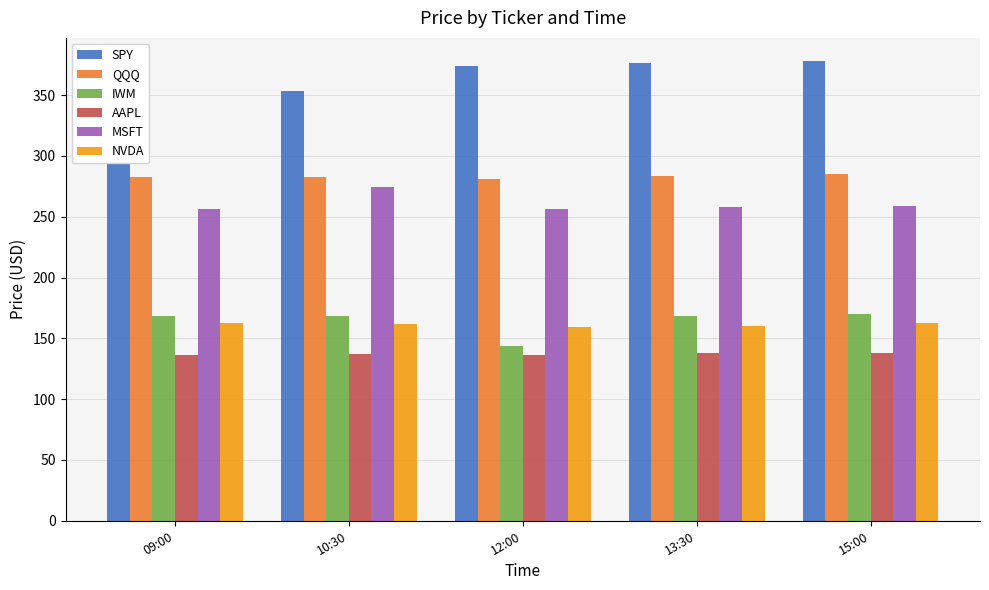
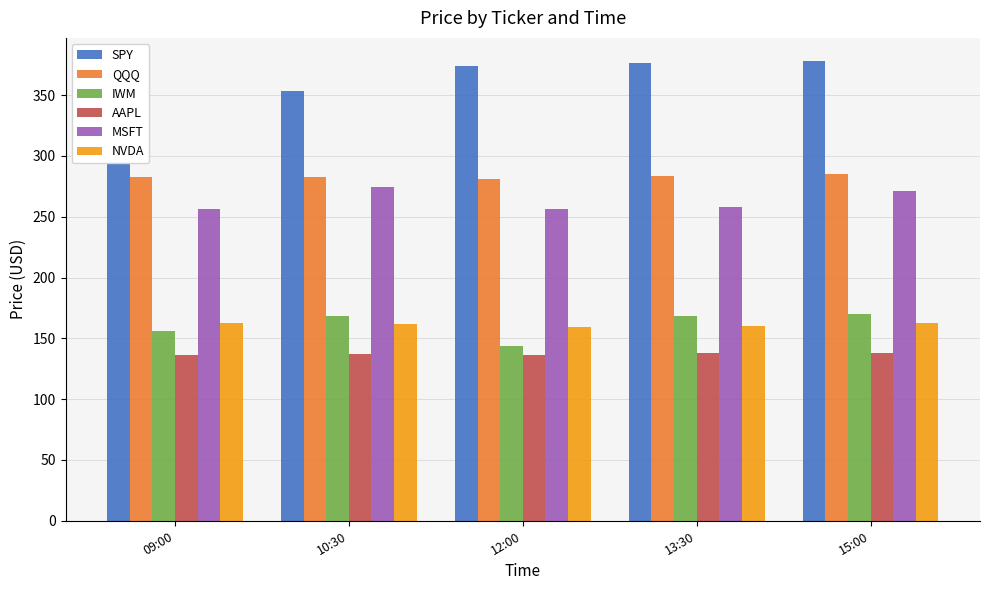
IWM, 09:00: 168 -> 156
MSFT, 15:00: 259 -> 271
